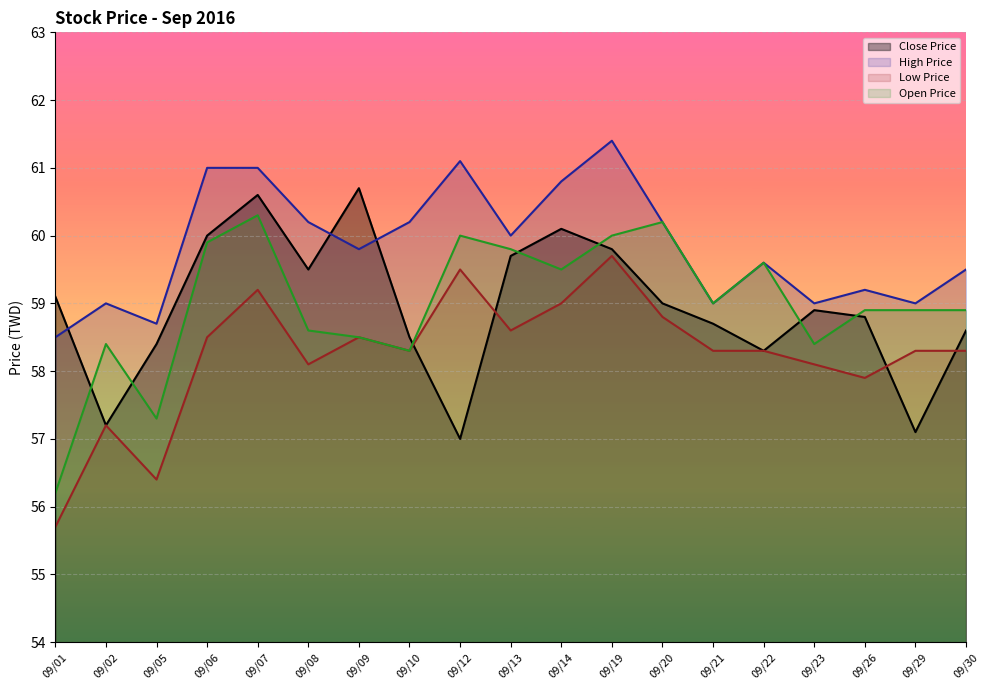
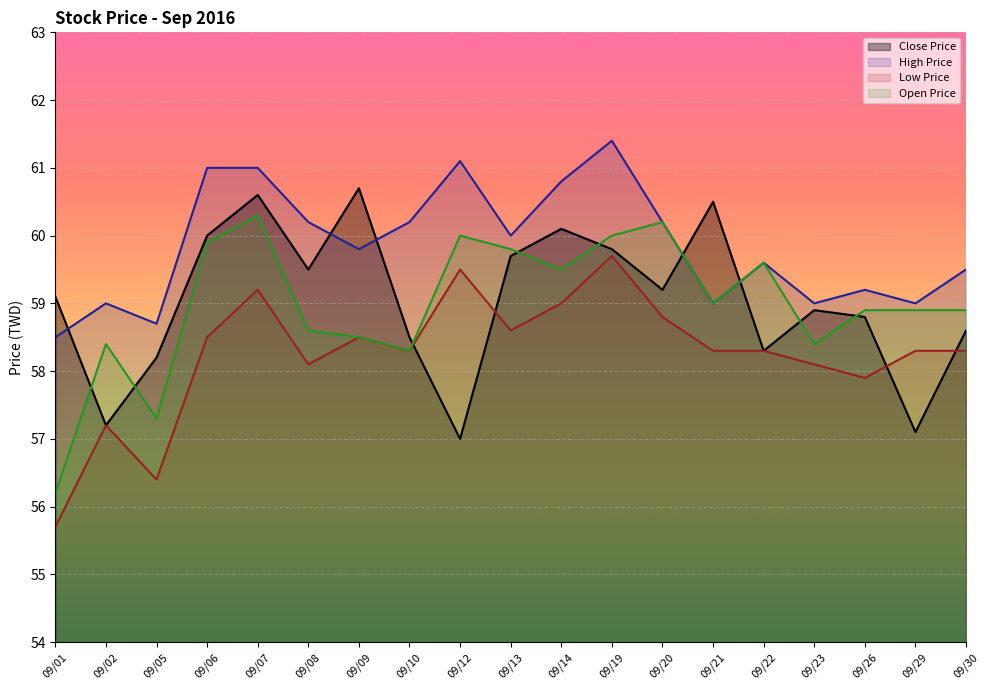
Close Price, 09/05: 58.4 -> 58.2
Close Price, 09/20: 59.0 -> 59.2
Close Price, 09/21: 58.7 -> 60.5
